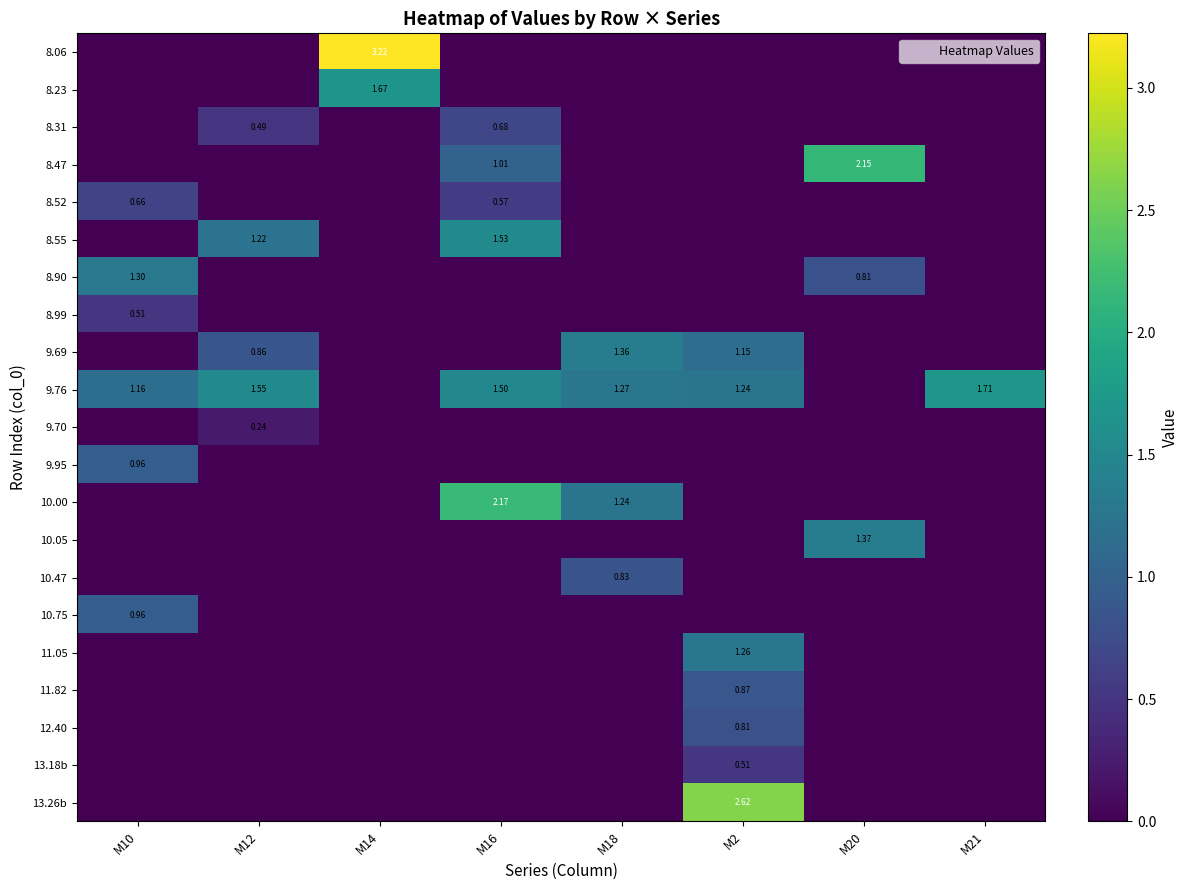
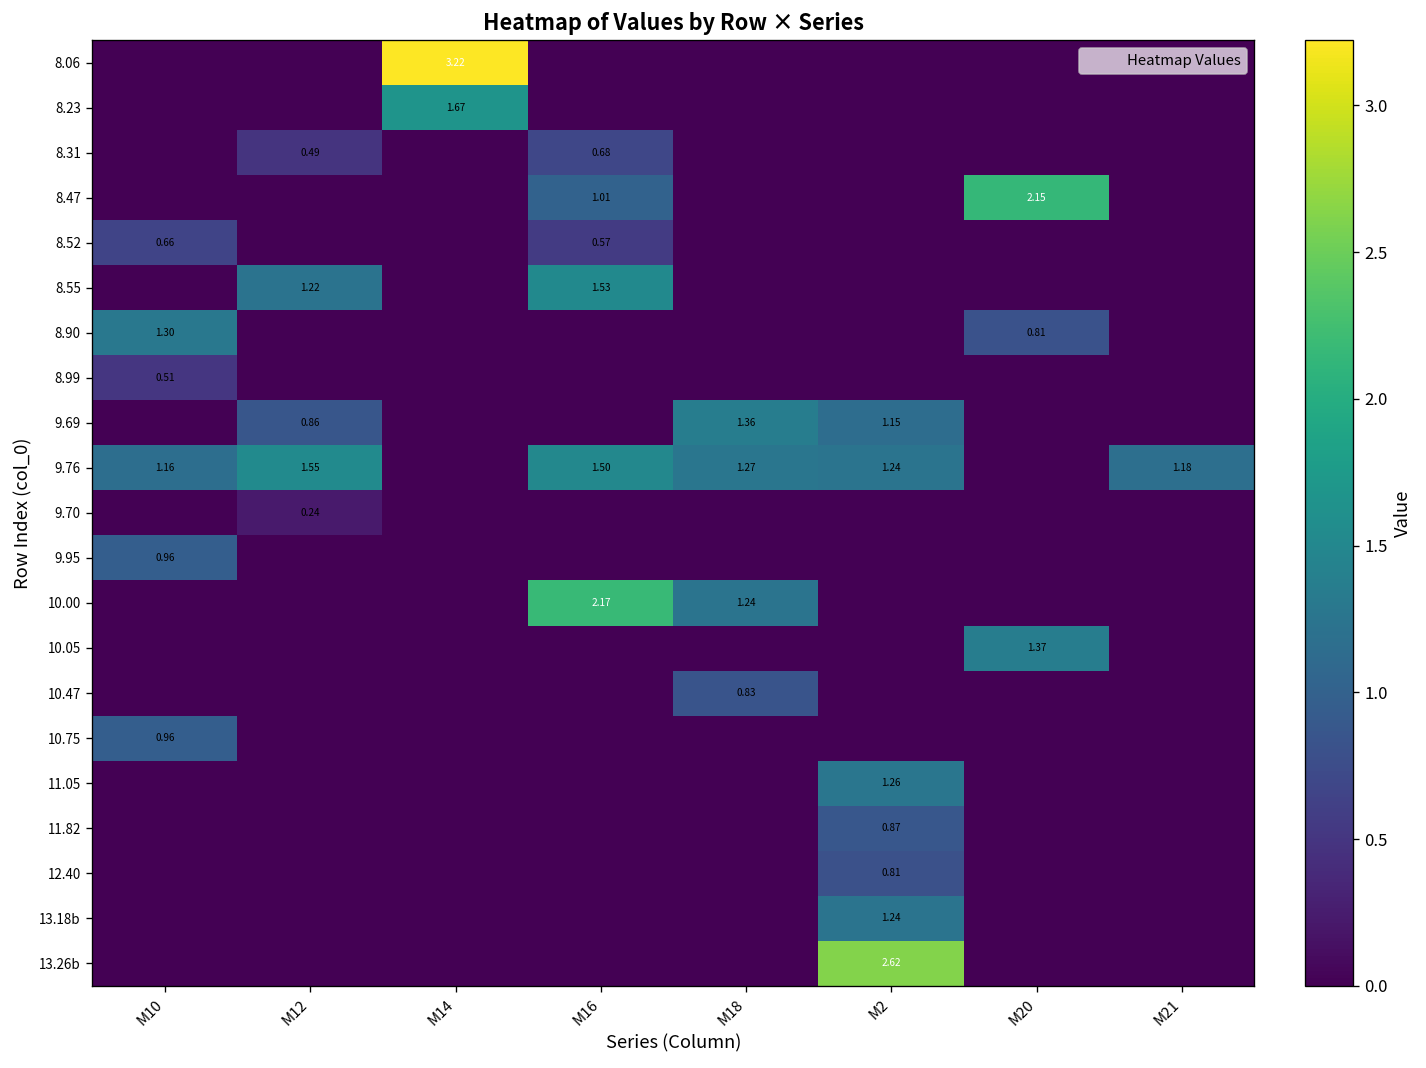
9.76, M21: 1.71 -> 1.18
13.18b, M2: 0.51 -> 1.24
